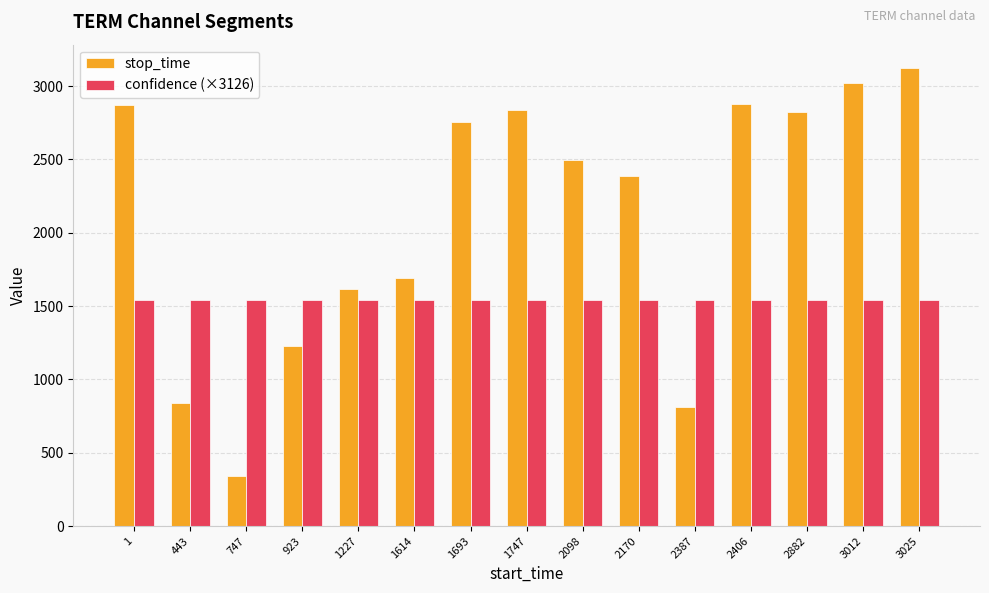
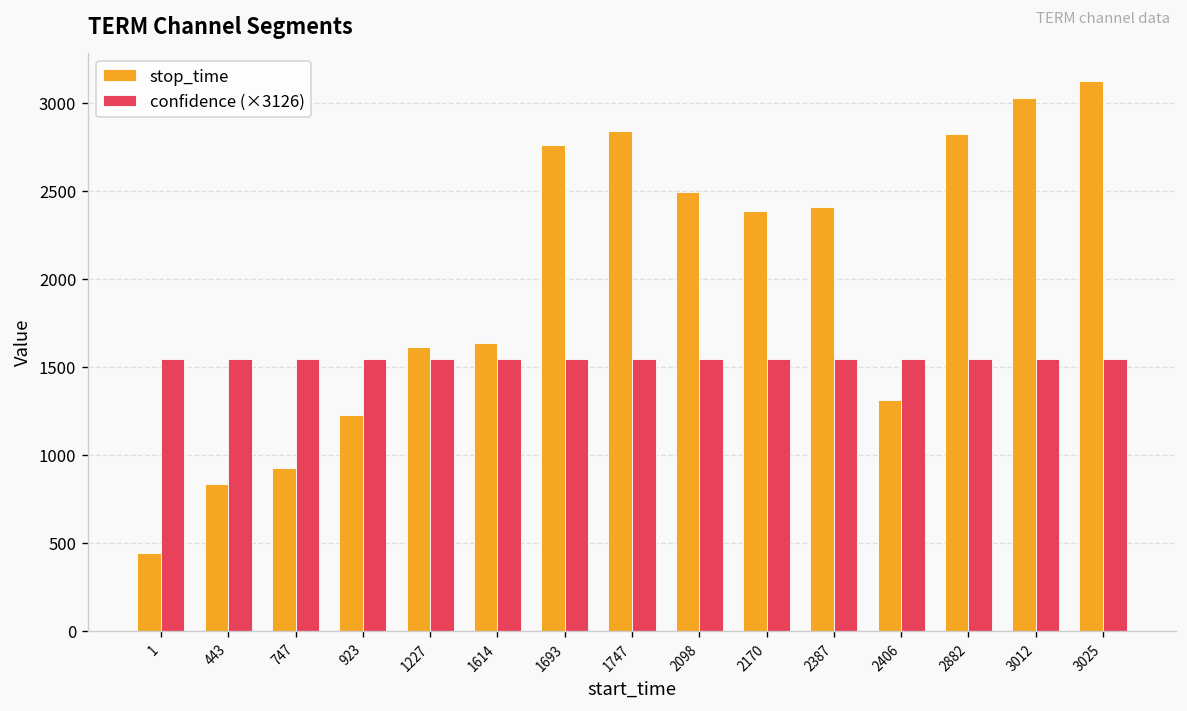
stop_time, 1: 2870 -> 440
stop_time, 747: 340 -> 920
stop_time, 1614: 1690 -> 1630
stop_time, 2387: 810 -> 2410
stop_time, 2406: 2880 -> 1310
